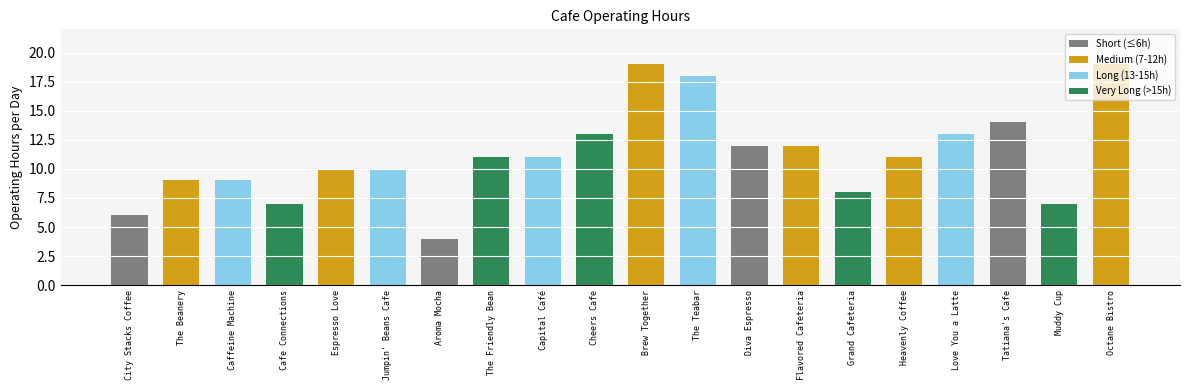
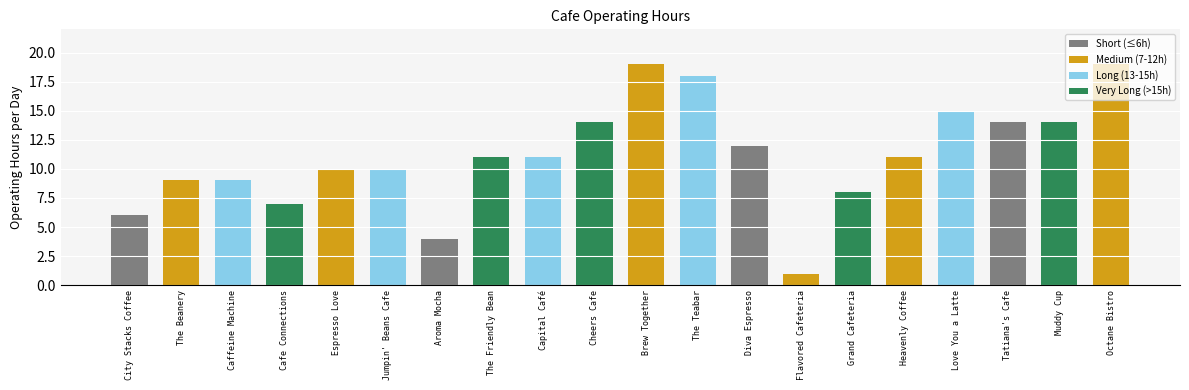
Cheers Cafe: 13 -> 14
Flavored Cafeteria: 12 -> 1
Love You a Latte: 13 -> 15
Muddy Cup: 7 -> 14
